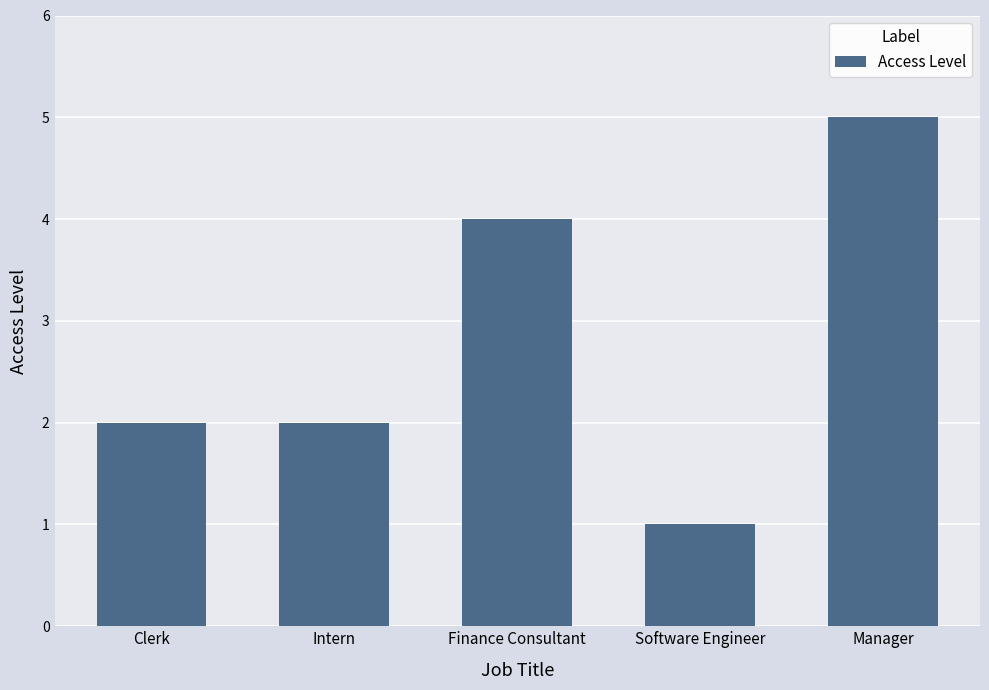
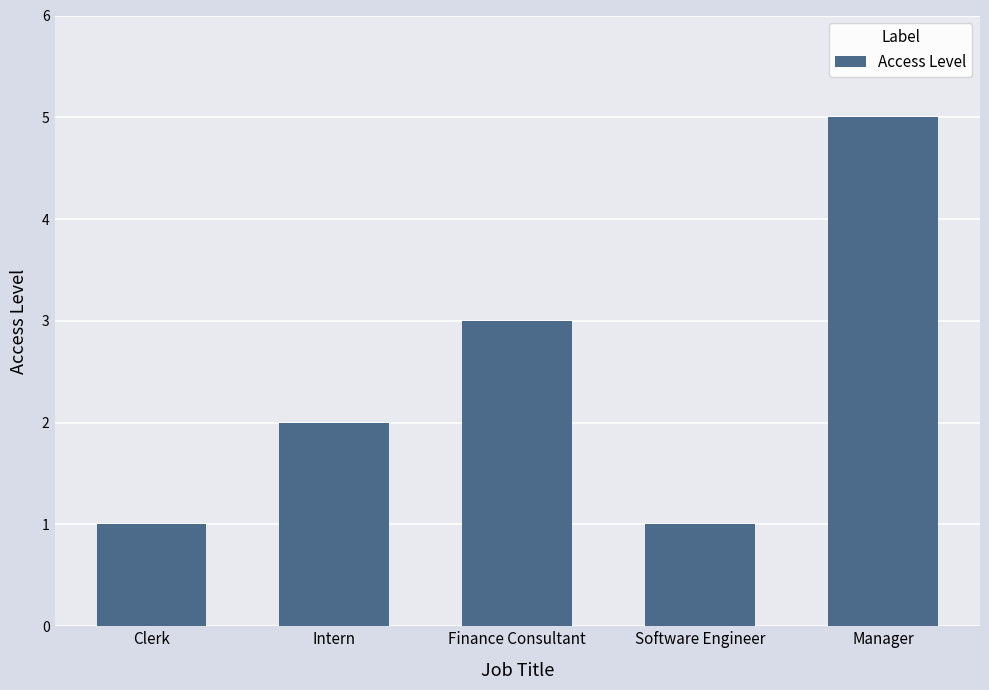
Clerk: 2 -> 1
Finance Consultant: 4 -> 3
